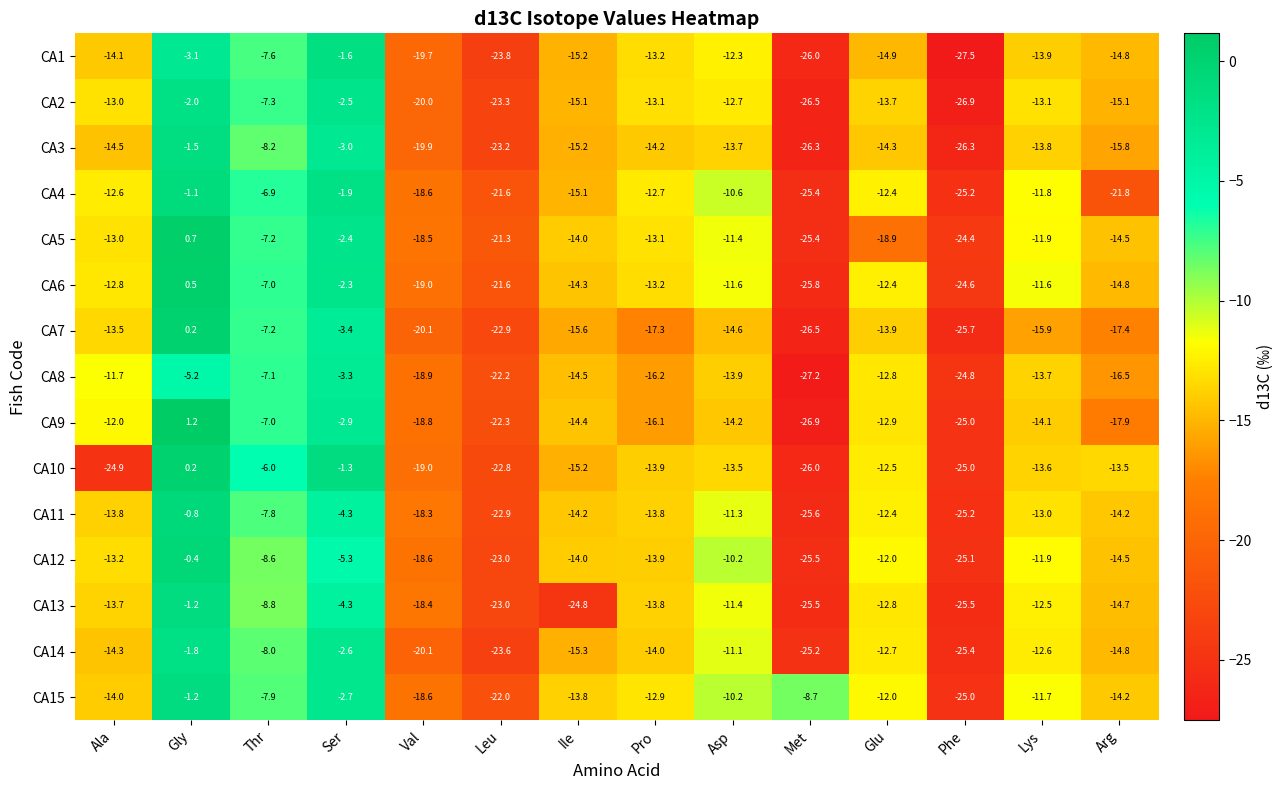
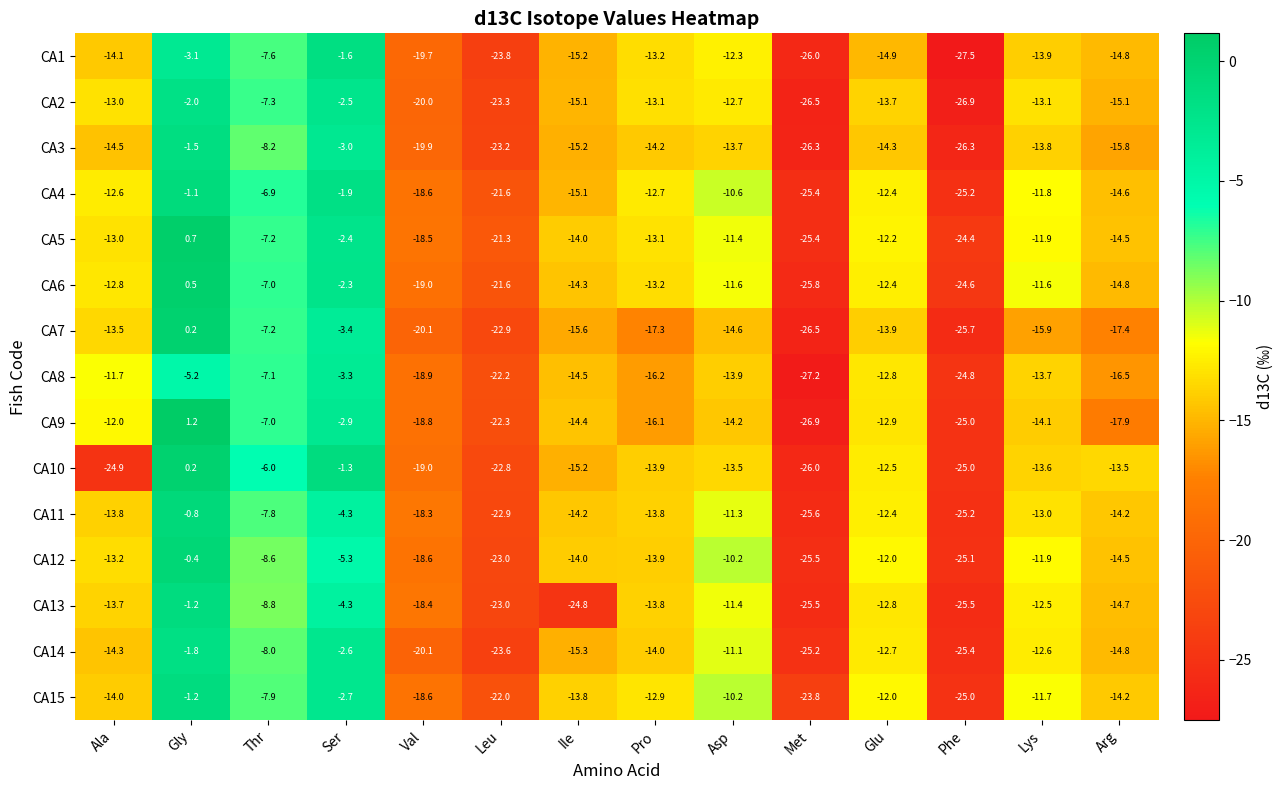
CA4, Arg: -21.8 -> -14.6
CA5, Glu: -18.9 -> -12.2
CA15, Met: -8.7 -> -23.8
